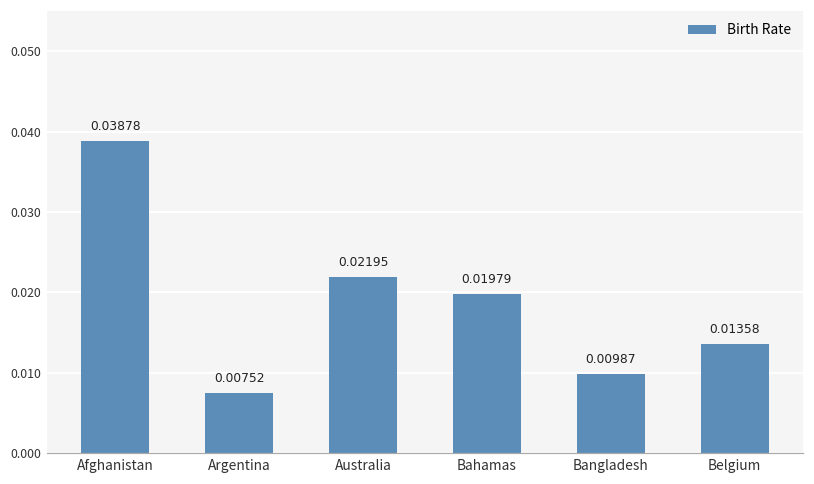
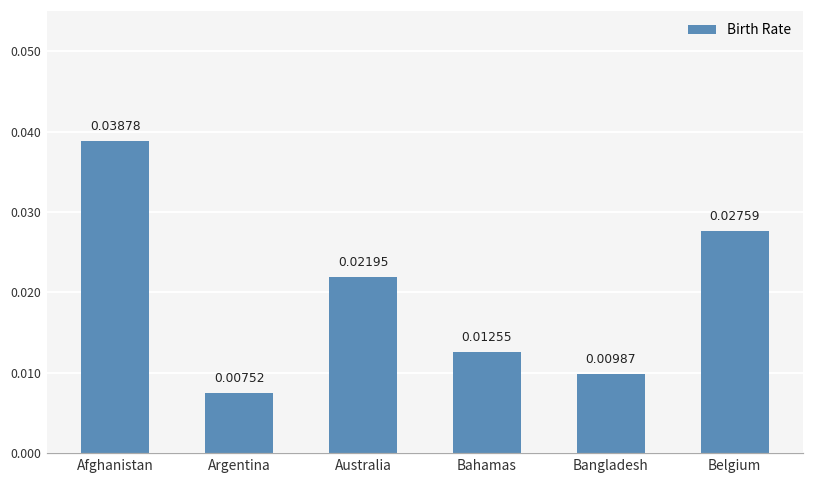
Bahamas: 0.01979 -> 0.01255
Belgium: 0.01358 -> 0.02759
